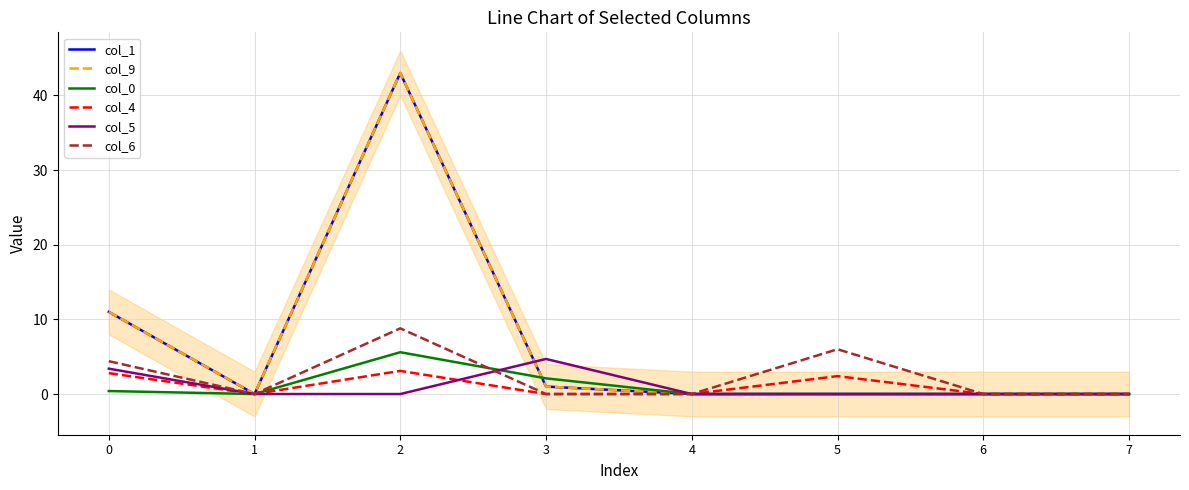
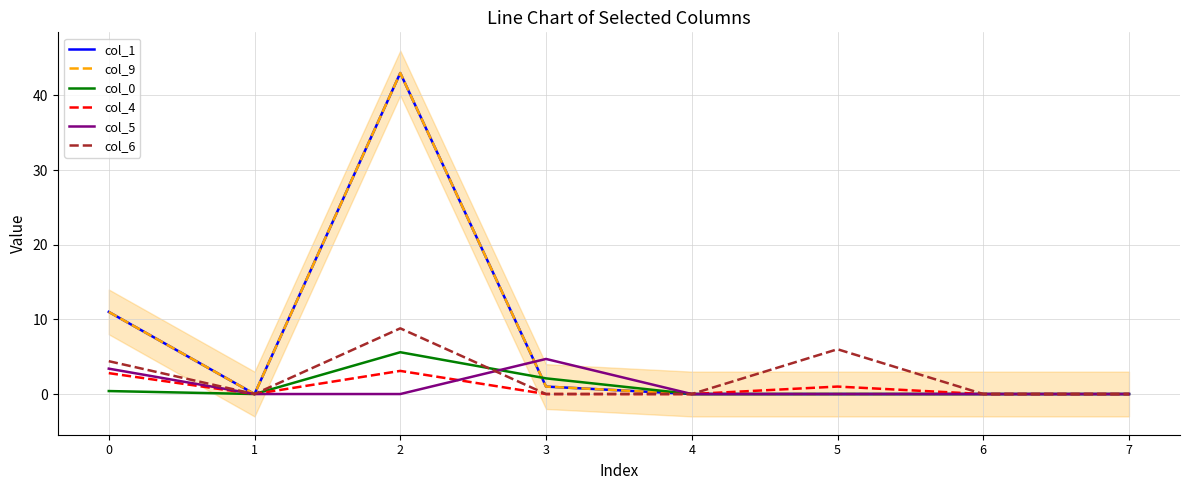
col_4, 5: 2 -> 1
